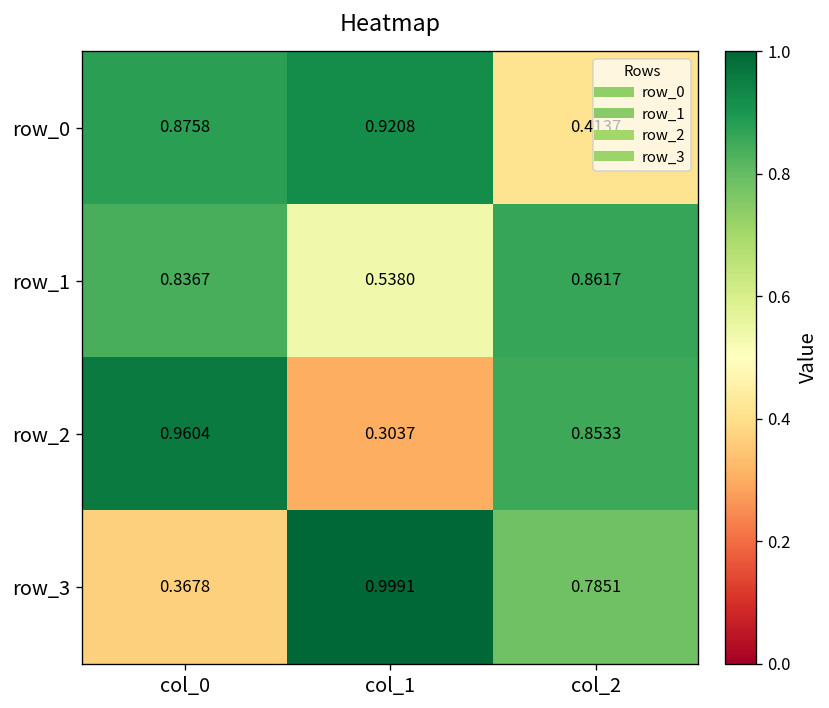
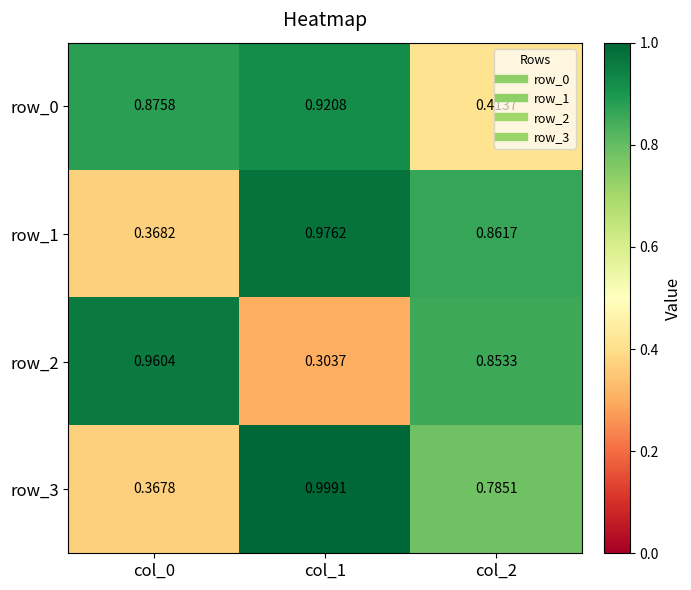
row_1, col_0: 0.8367 -> 0.3682
row_1, col_1: 0.5380 -> 0.9762
